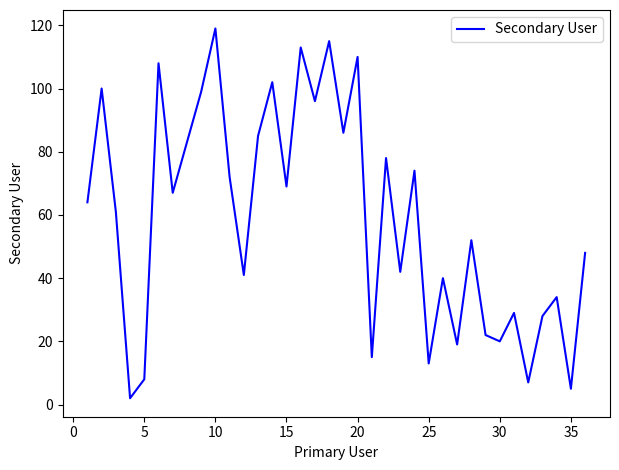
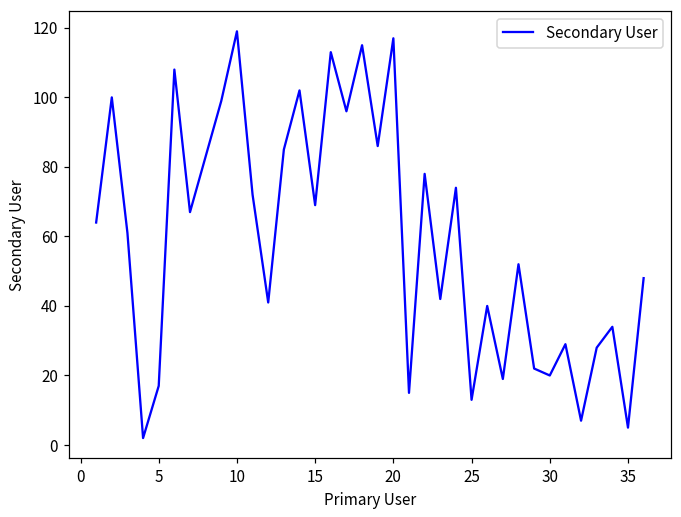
5: 8 -> 17
20: 110 -> 117
